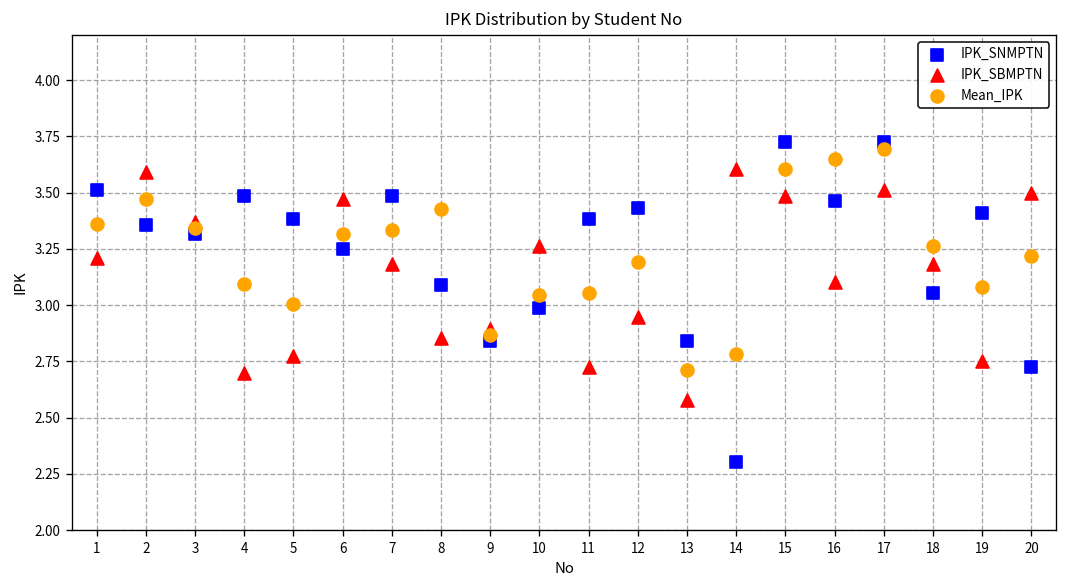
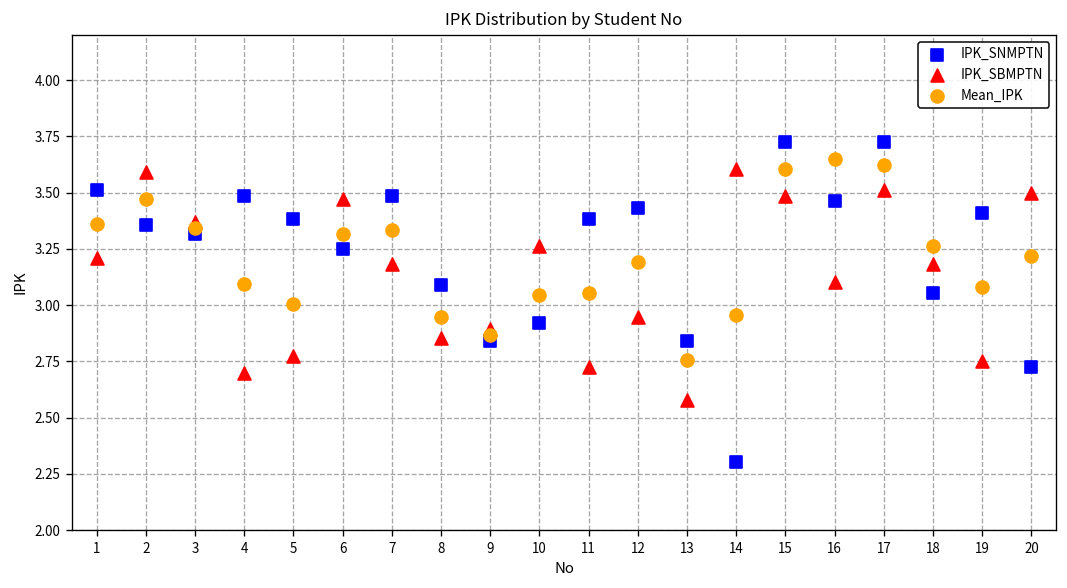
Mean_IPK, 8: 3.43 -> 2.95
IPK_SNMPTN, 10: 2.99 -> 2.92
Mean_IPK, 13: 2.71 -> 2.76
Mean_IPK, 14: 2.78 -> 2.95
Mean_IPK, 17: 3.70 -> 3.63
